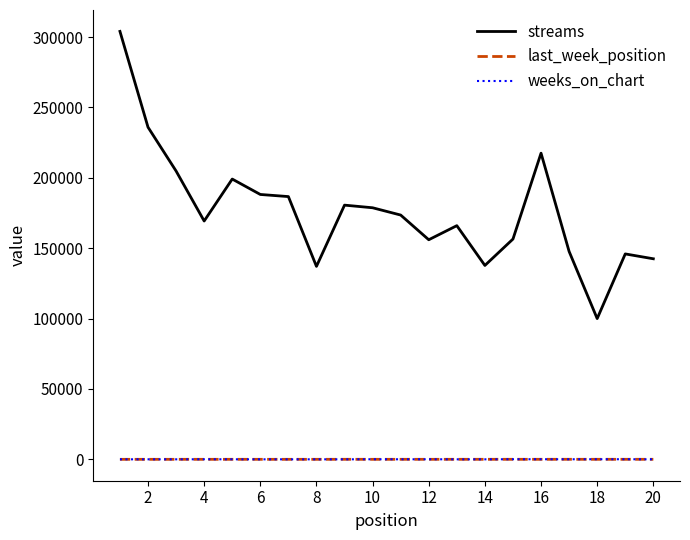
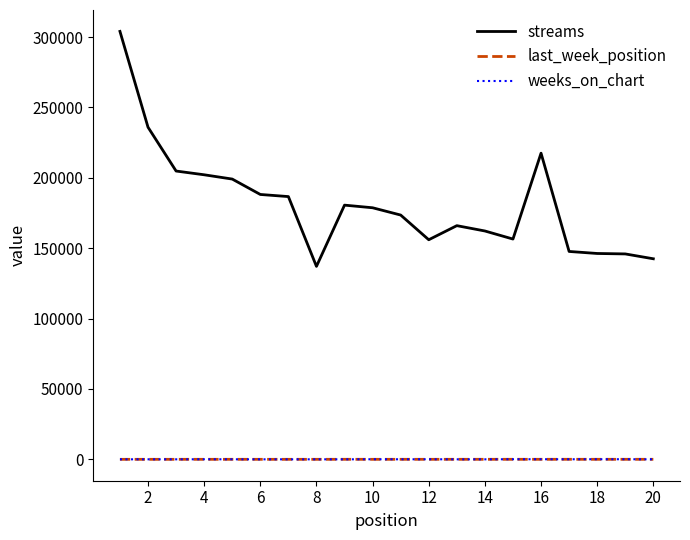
streams, 4: 169000 -> 202000
streams, 14: 138000 -> 162000
streams, 18: 100000 -> 146000
